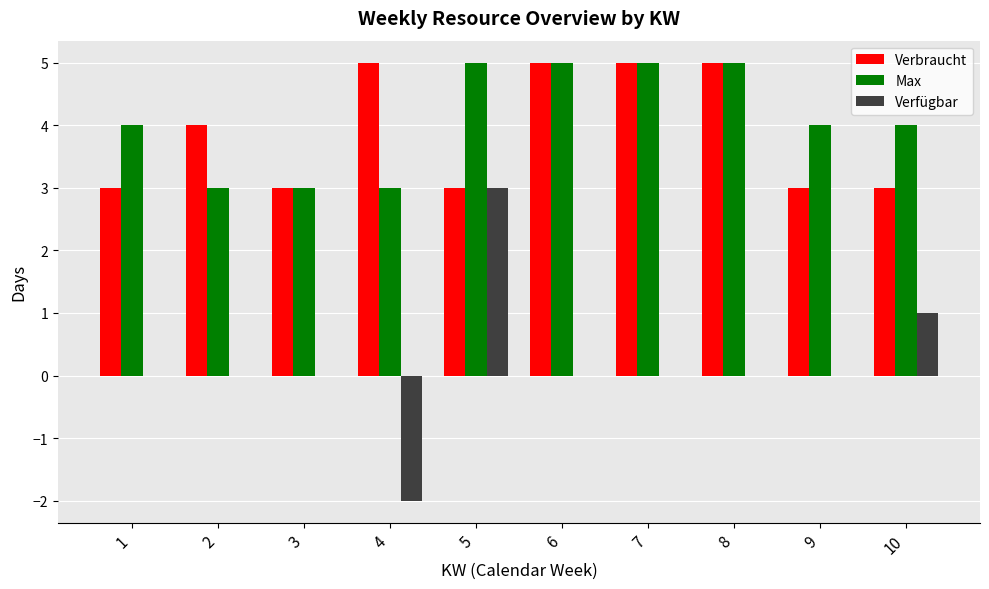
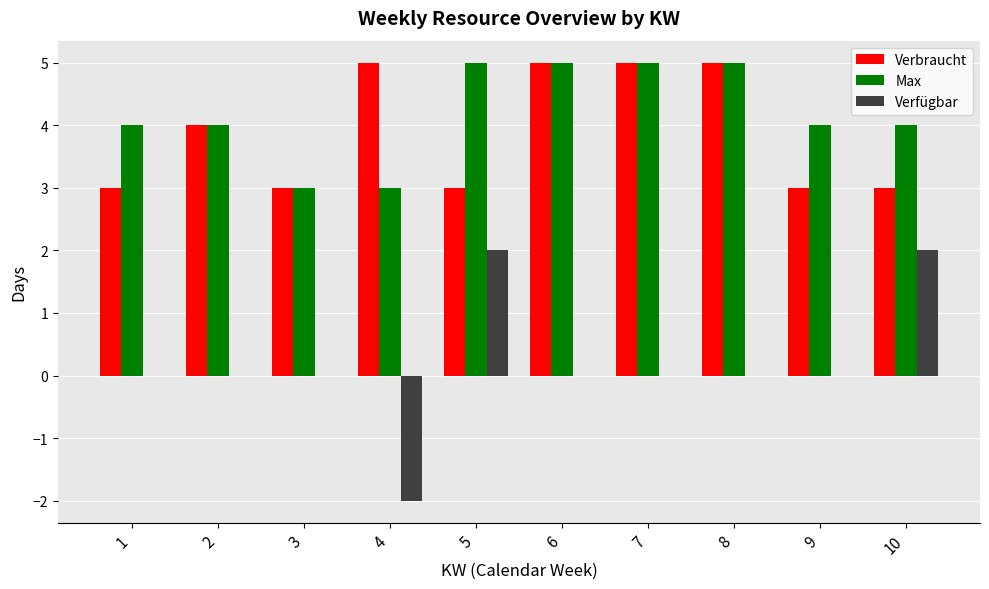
Max, 2: 3 -> 4
Verfügbar, 5: 3 -> 2
Verfügbar, 10: 1 -> 2
